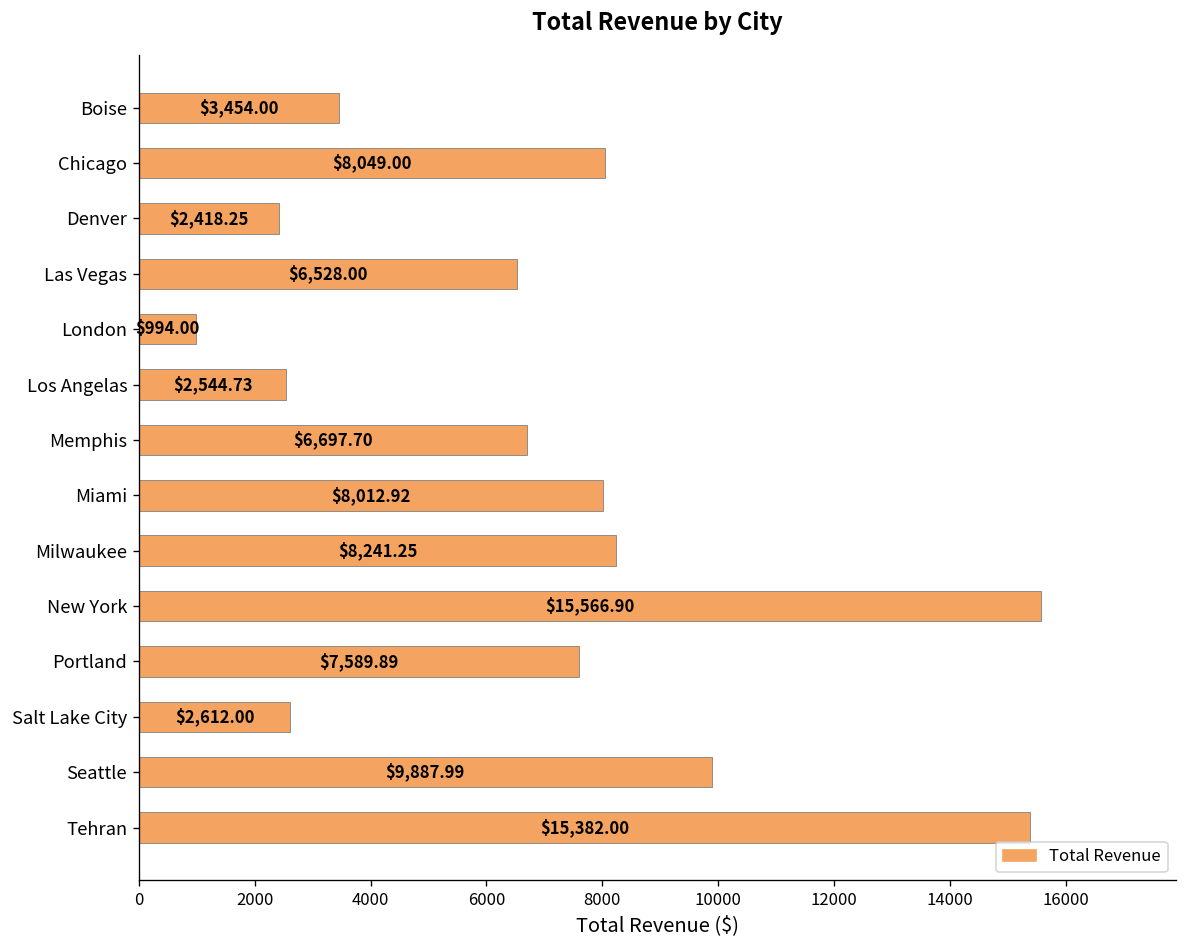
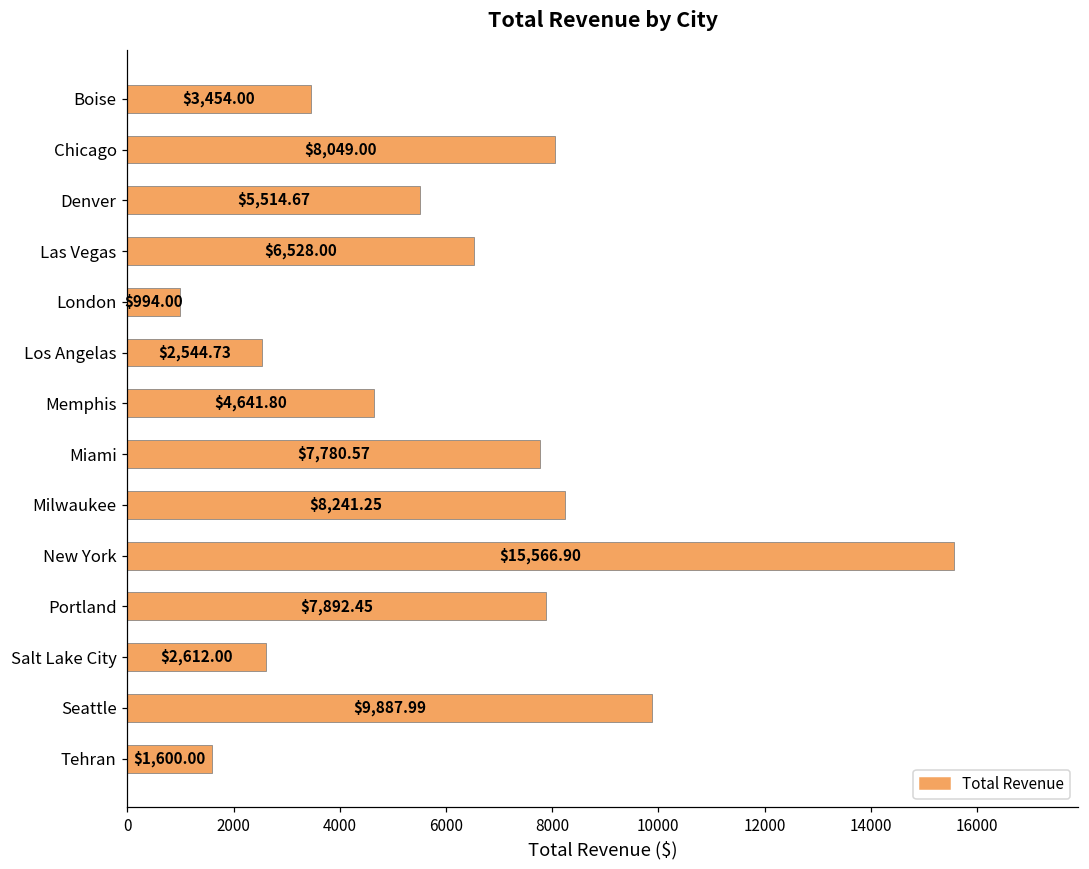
Denver: $2,418.25 -> $5,514.67
Memphis: $6,697.70 -> $4,641.80
Miami: $8,012.92 -> $7,780.57
Portland: $7,589.89 -> $7,892.45
Tehran: $15,382.00 -> $1,600.00
